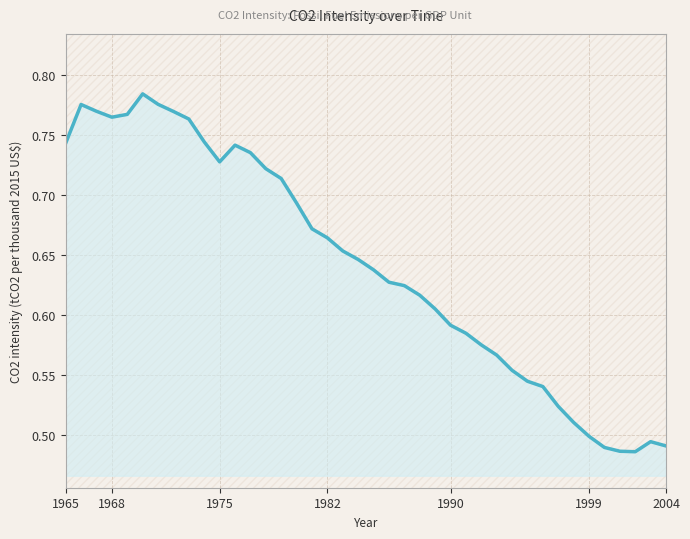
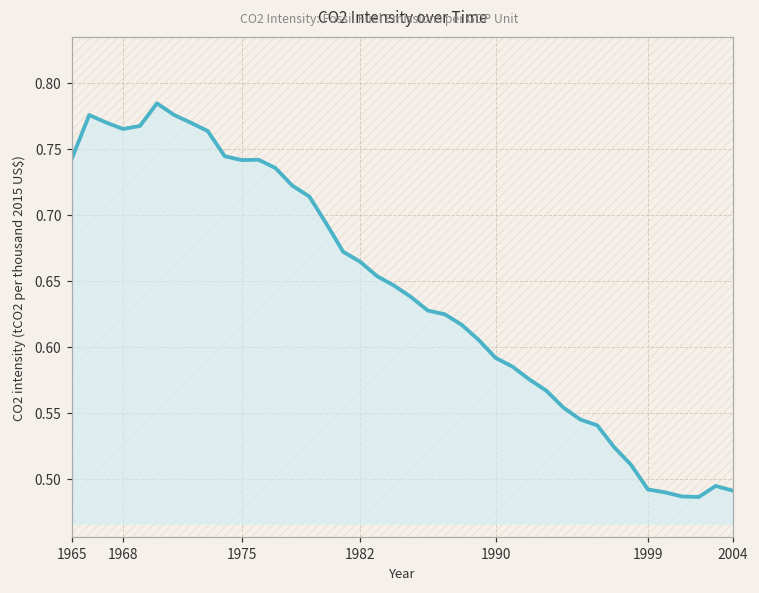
1975: 0.728 -> 0.742
1999: 0.499 -> 0.492
